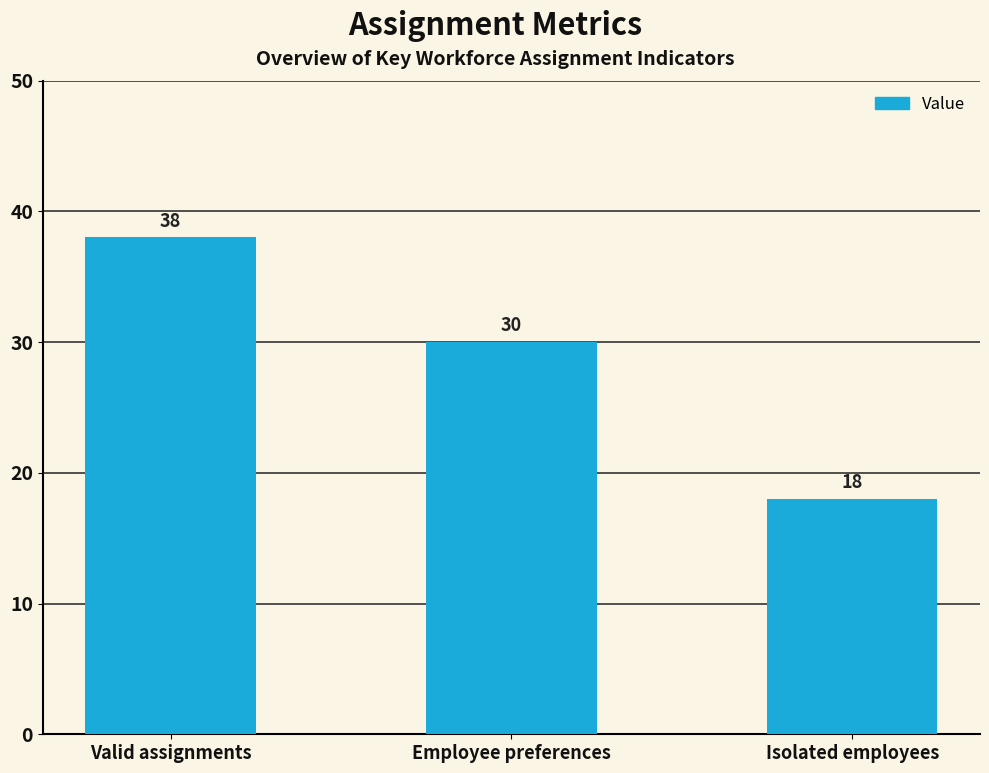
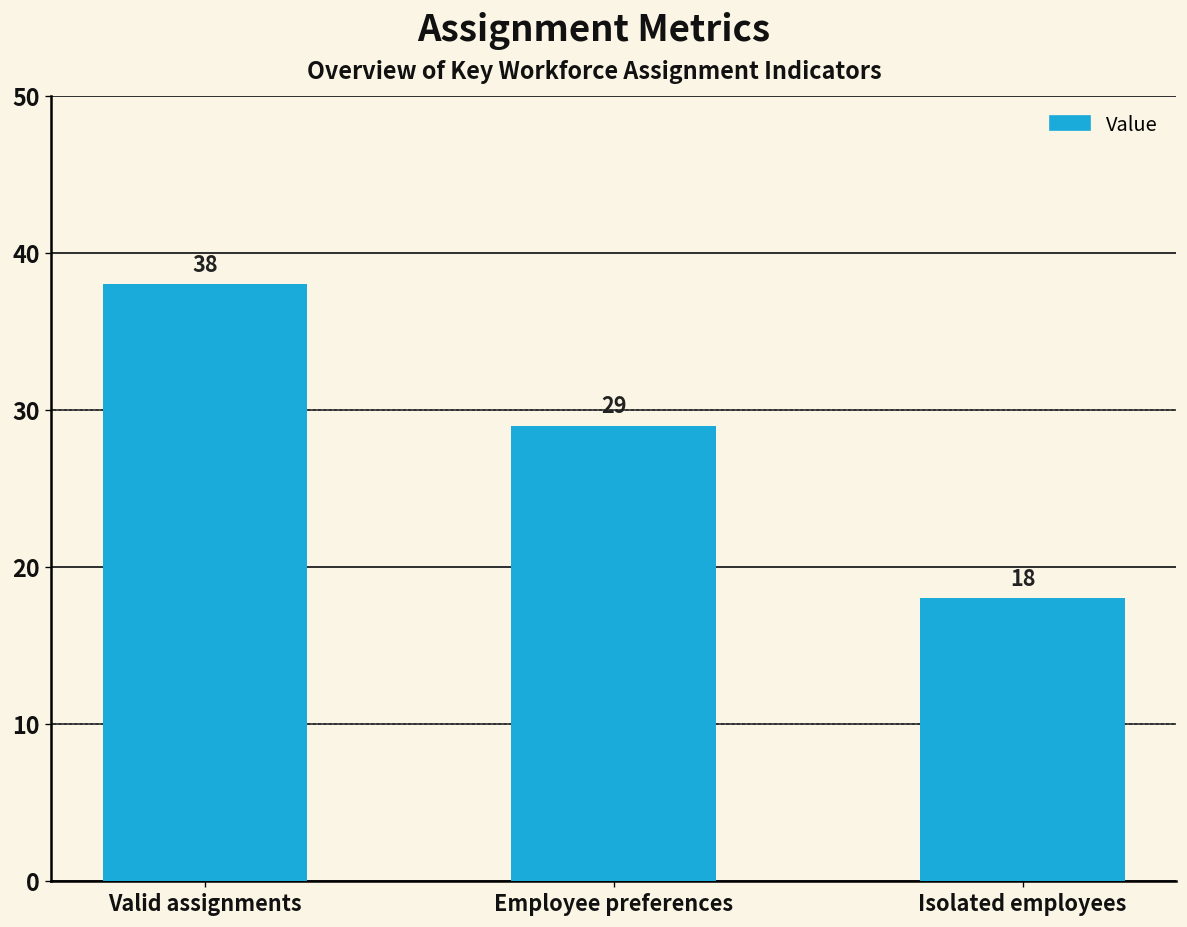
Employee preferences: 30 -> 29
